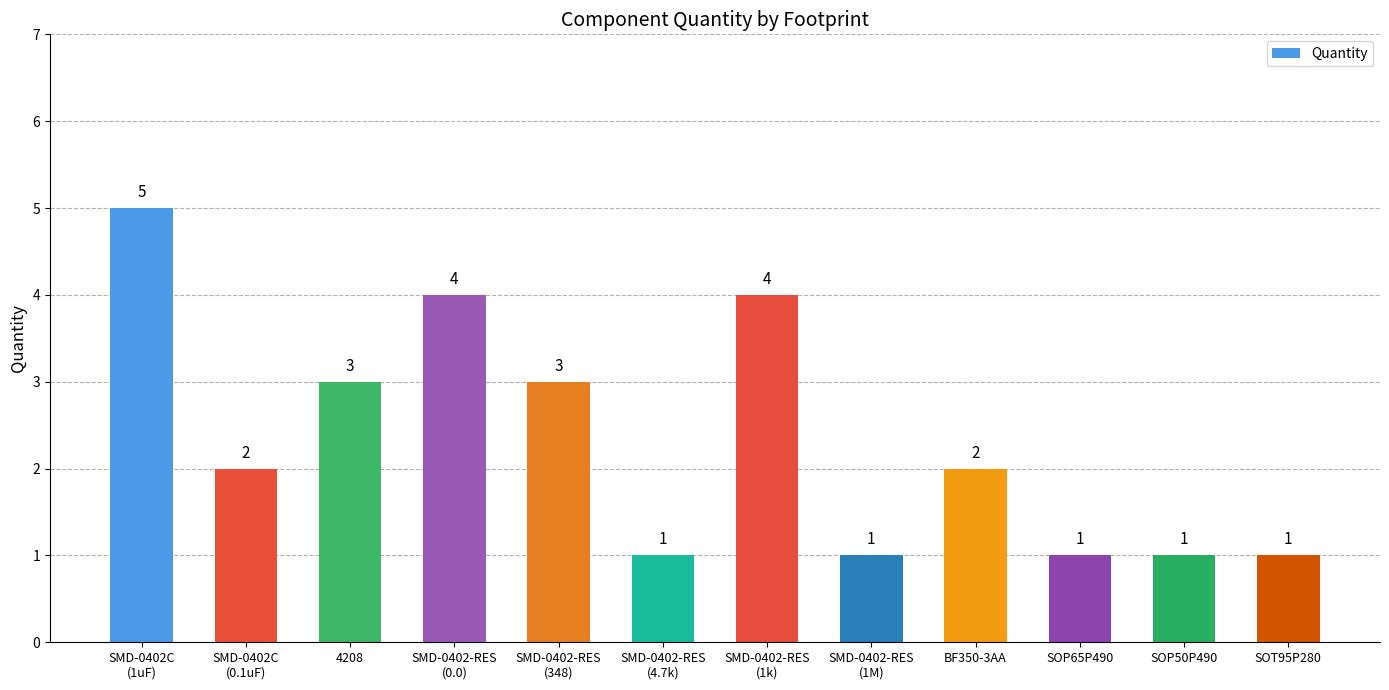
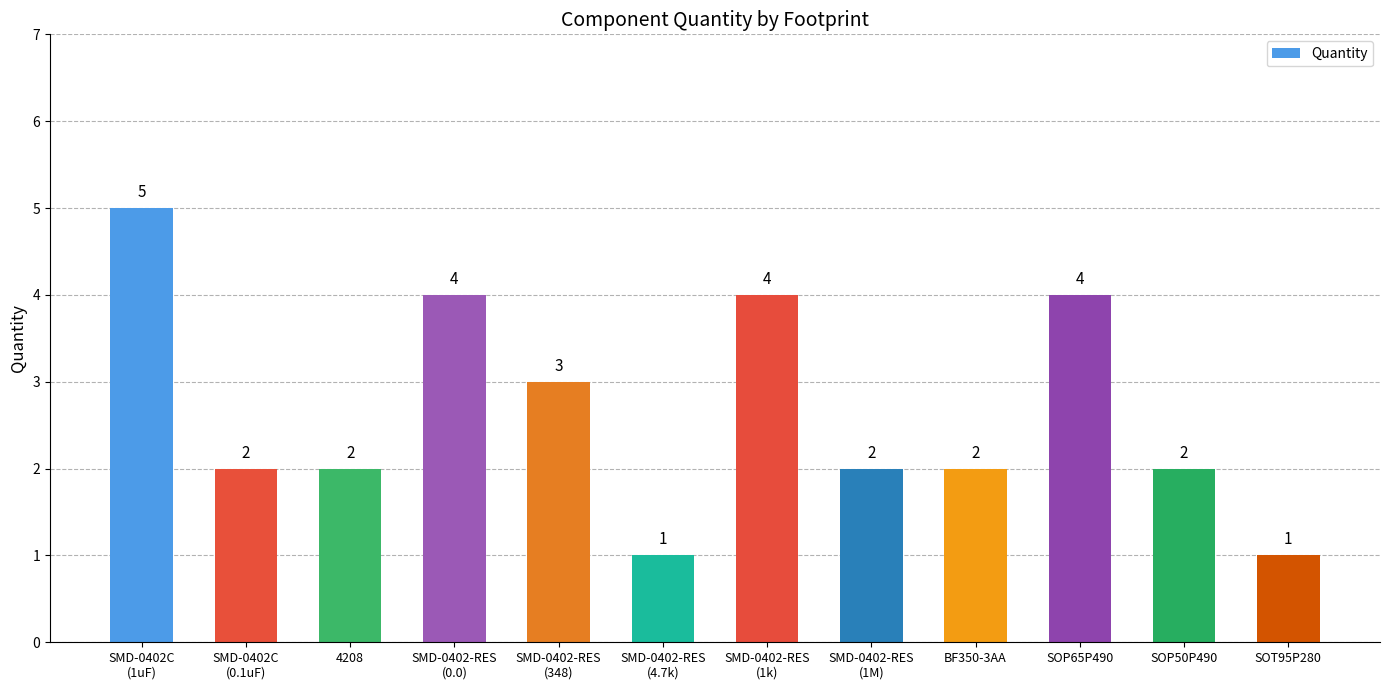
4208: 3 -> 2
SMD-0402-RES (1M): 1 -> 2
SOP65P490: 1 -> 4
SOP50P490: 1 -> 2
